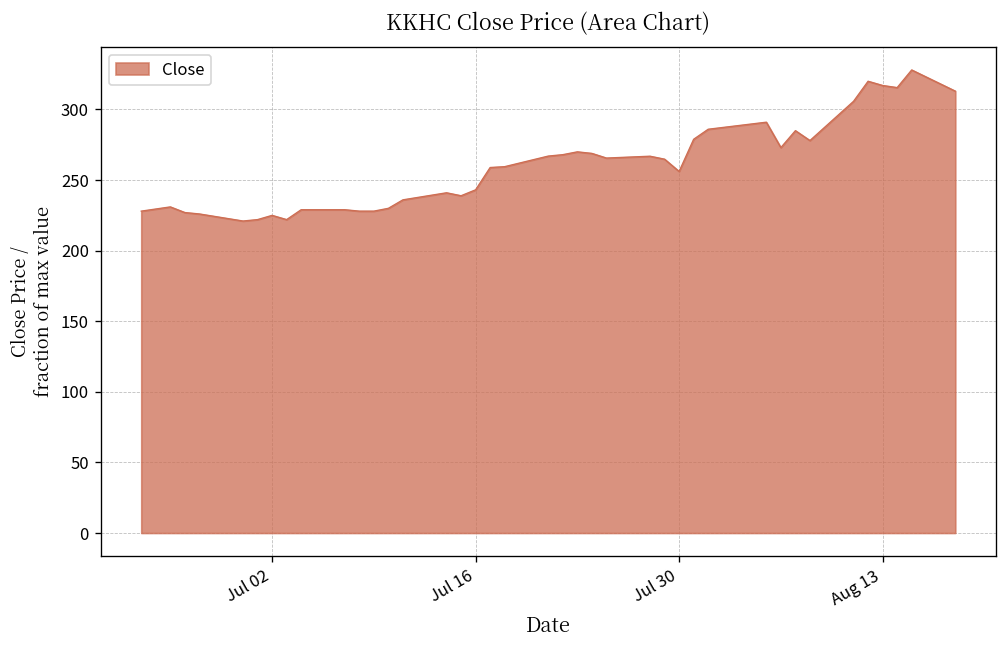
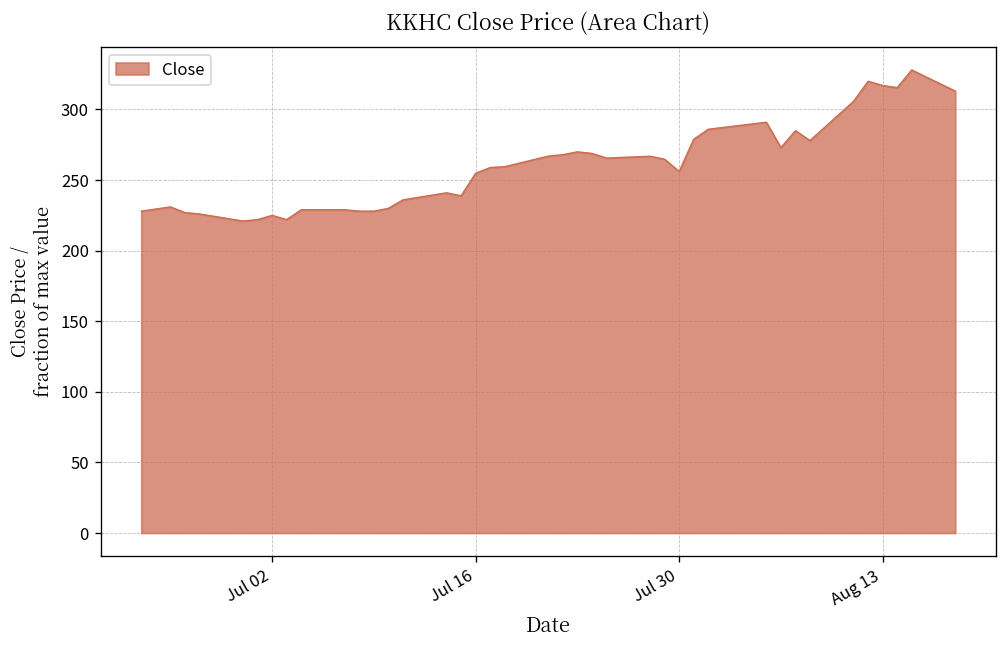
Jul 16: 243 -> 255
